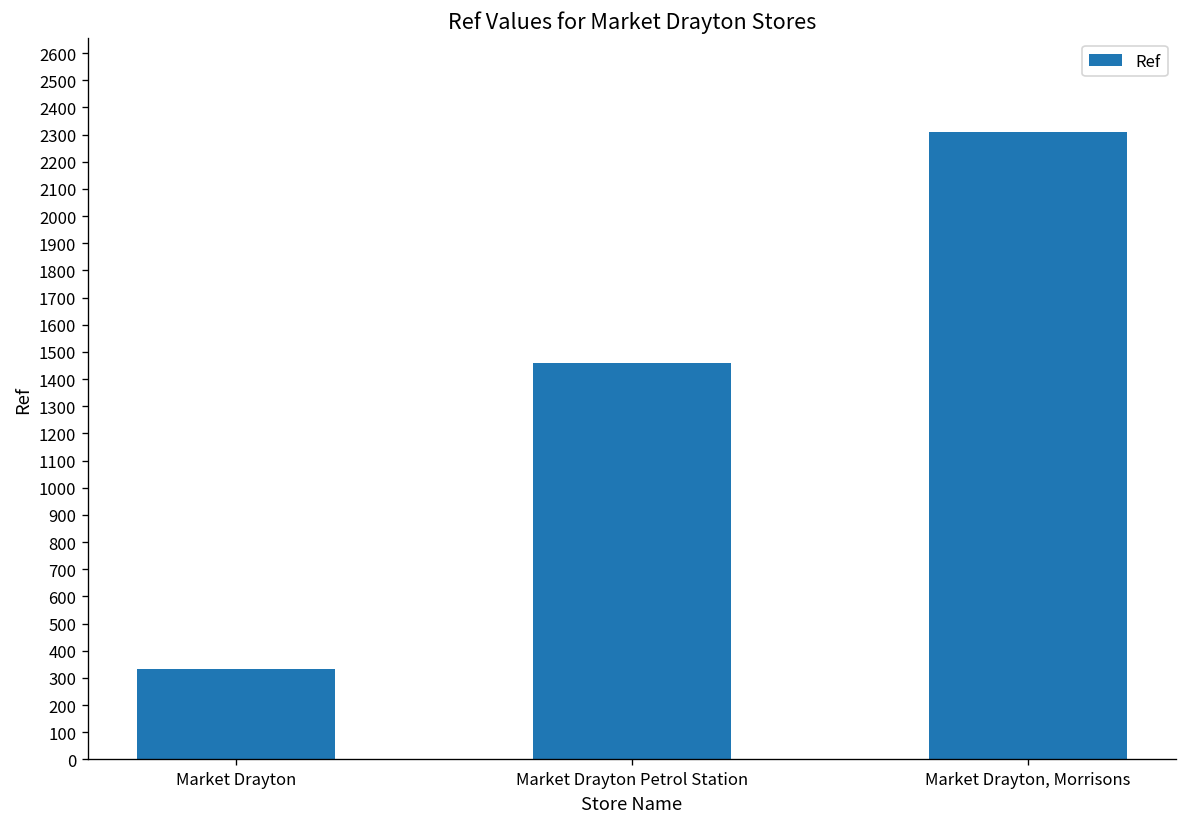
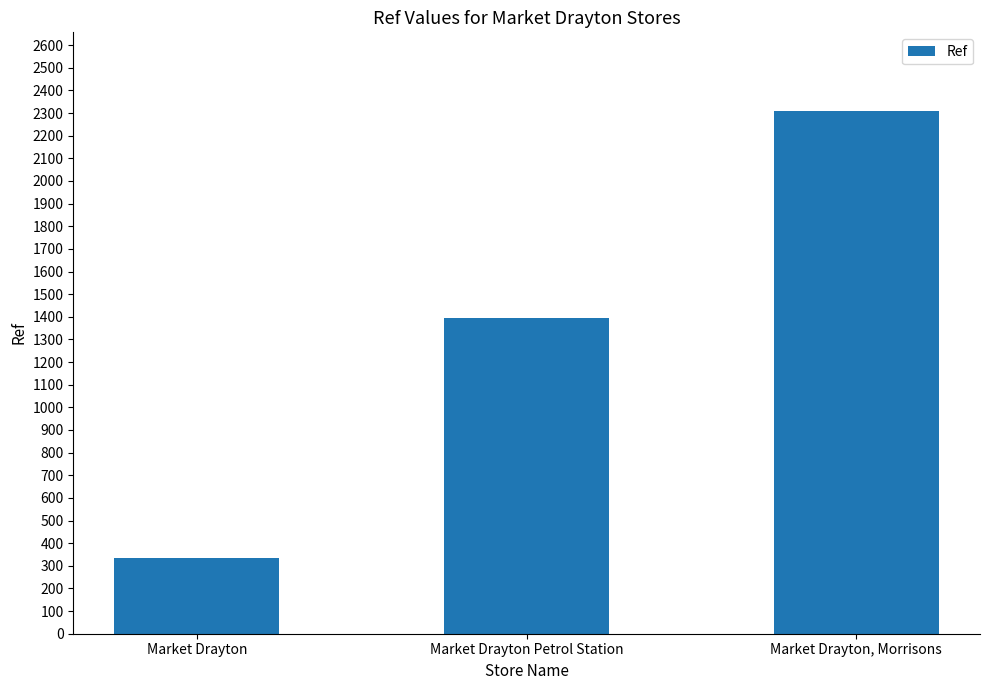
Market Drayton Petrol Station: 1460 -> 1400
